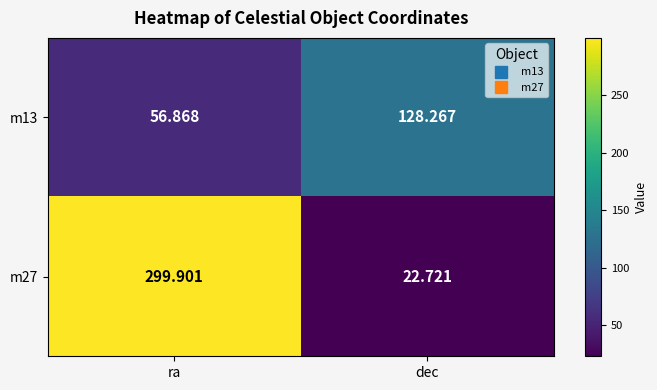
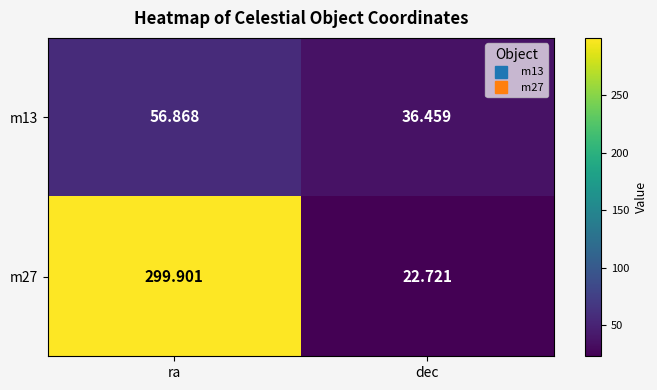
m13, dec: 128.267 -> 36.459
